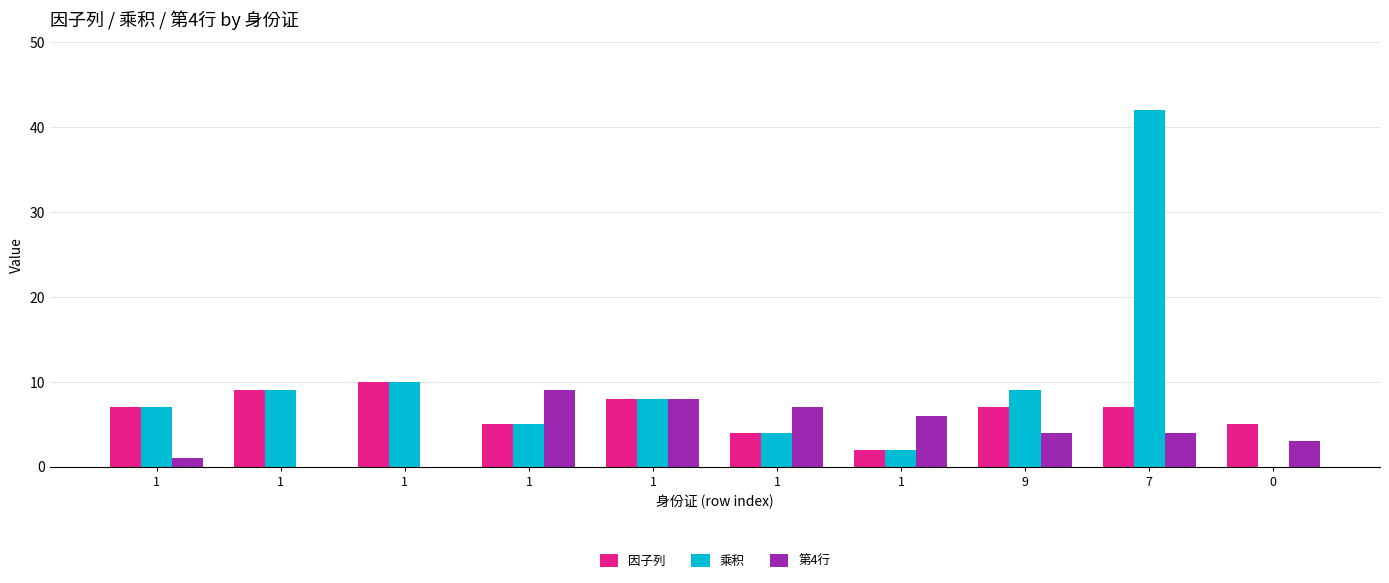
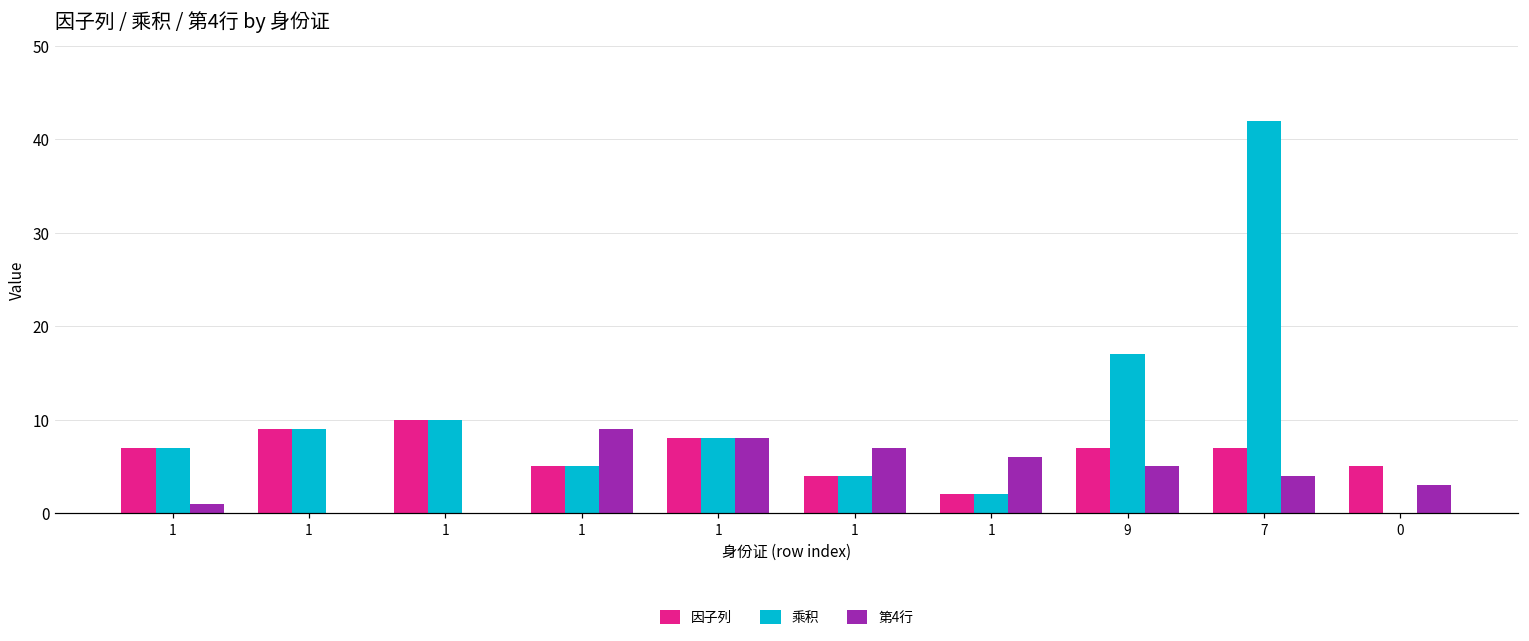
乘积, 9: 9 -> 17
第4行, 9: 4 -> 5
